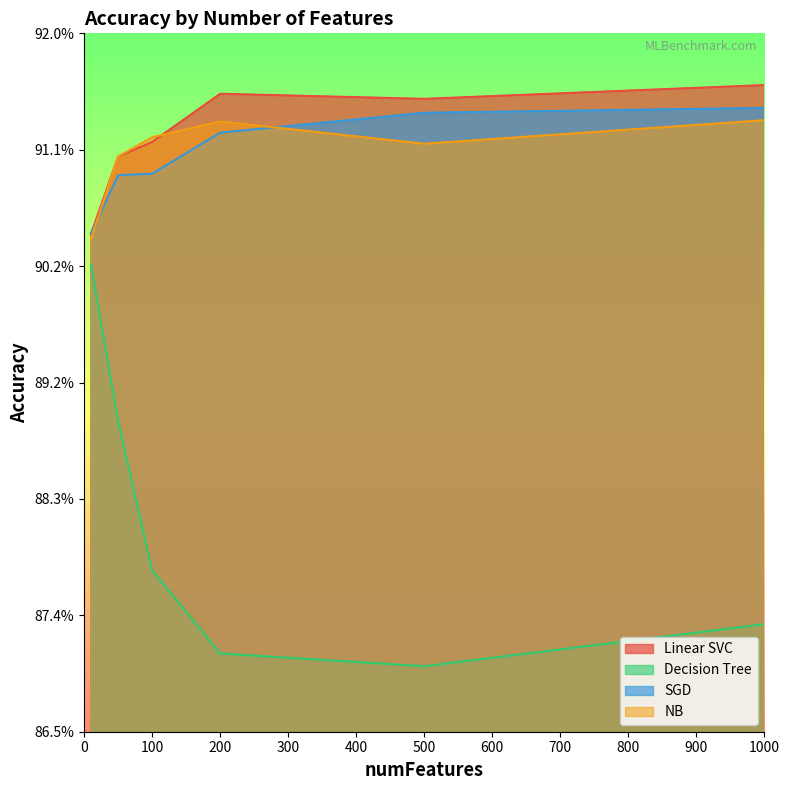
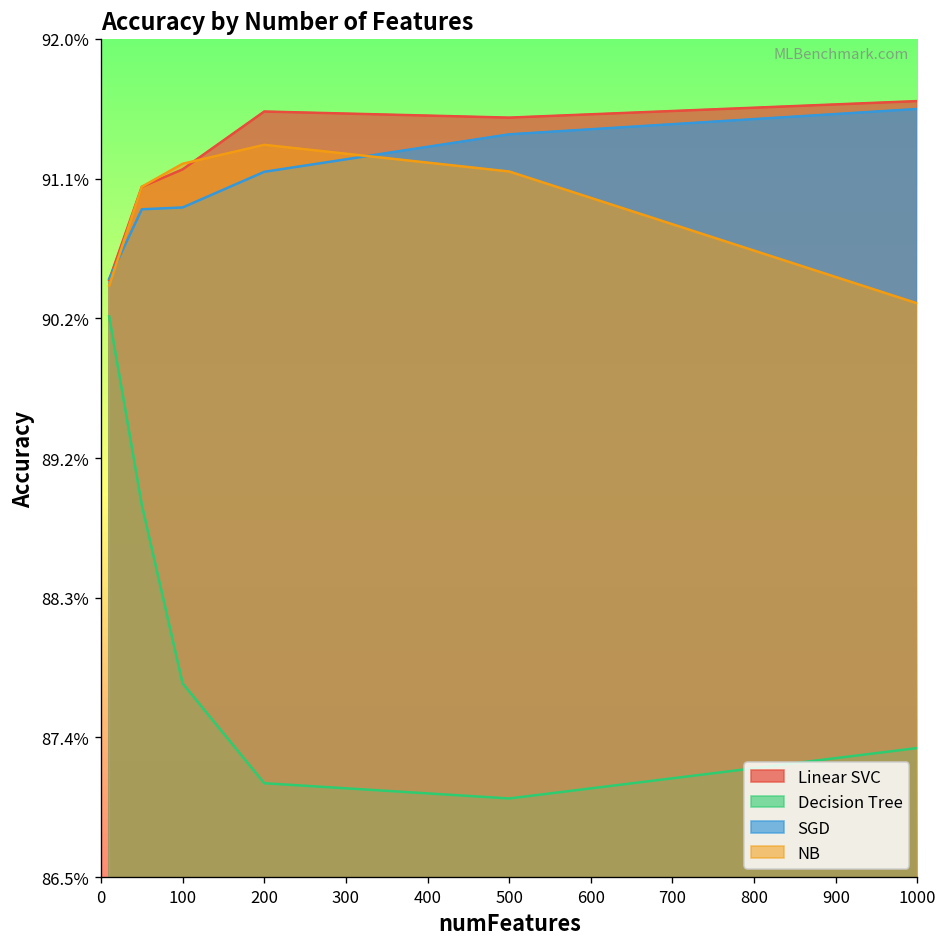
SGD, 200: 91.22% -> 91.13%
SGD, 1000: 91.41% -> 91.54%
NB, 1000: 91.32% -> 90.26%
